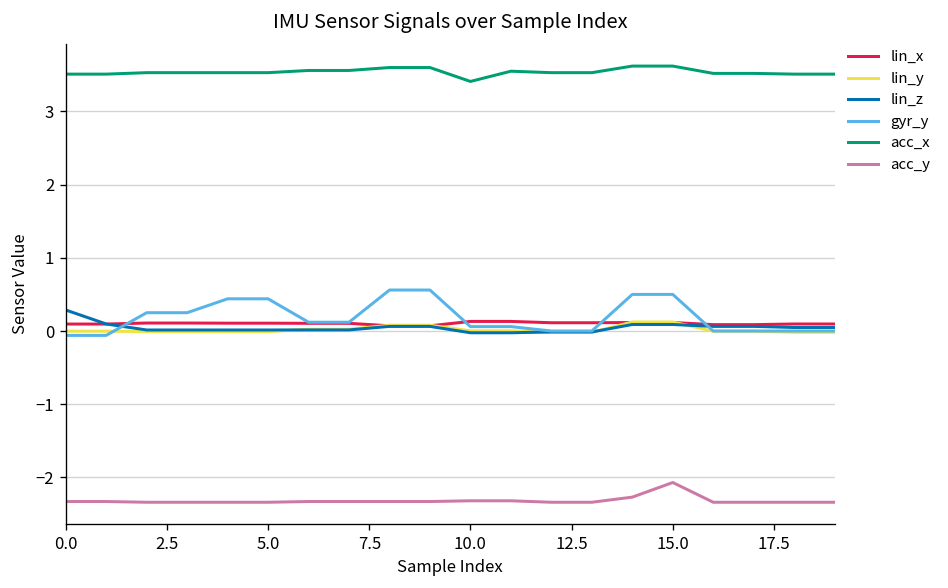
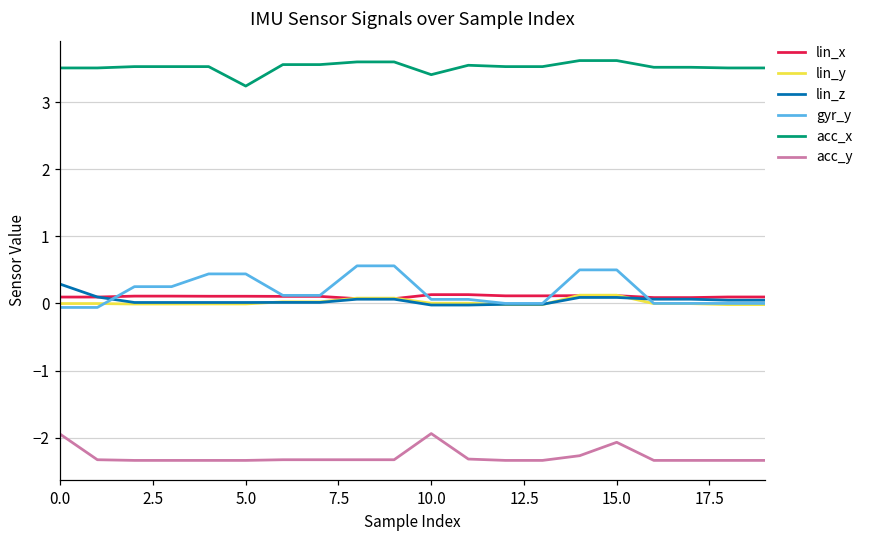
acc_y, 0.0: -2.3 -> -2.0
acc_x, 5.0: 3.5 -> 3.2
acc_y, 10.0: -2.3 -> -1.9
